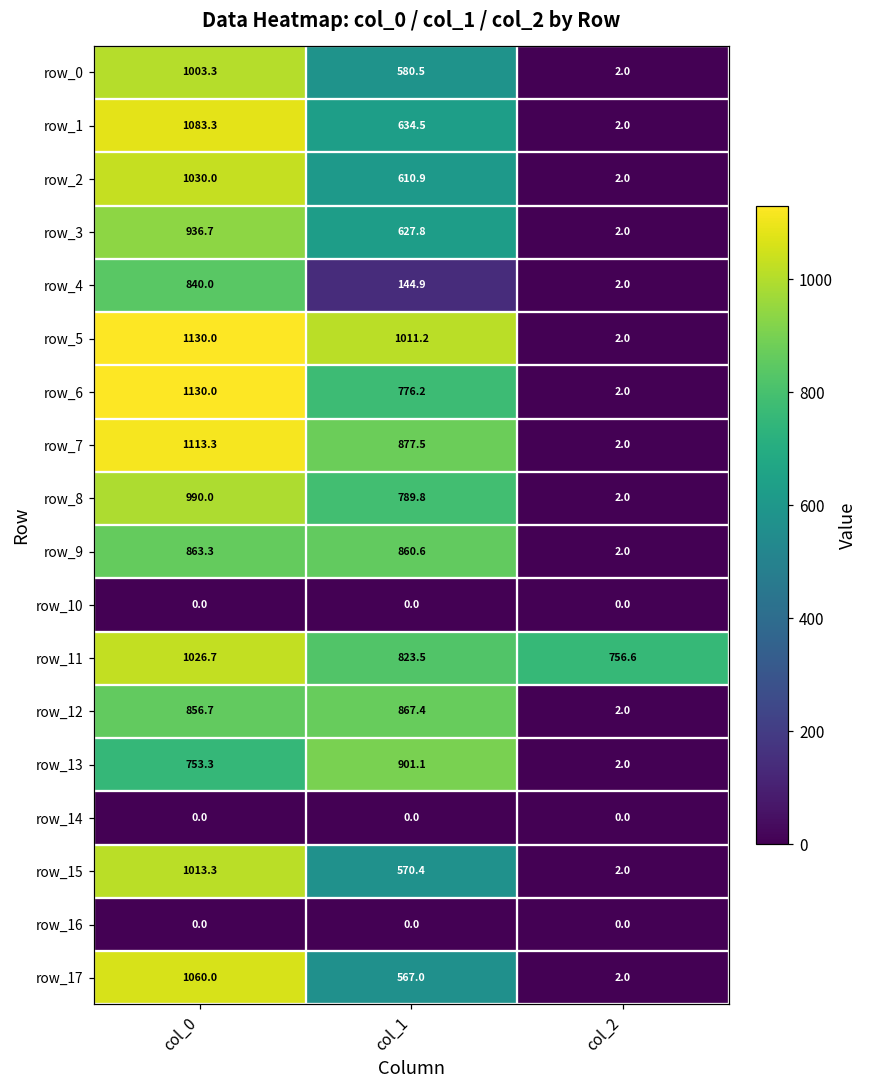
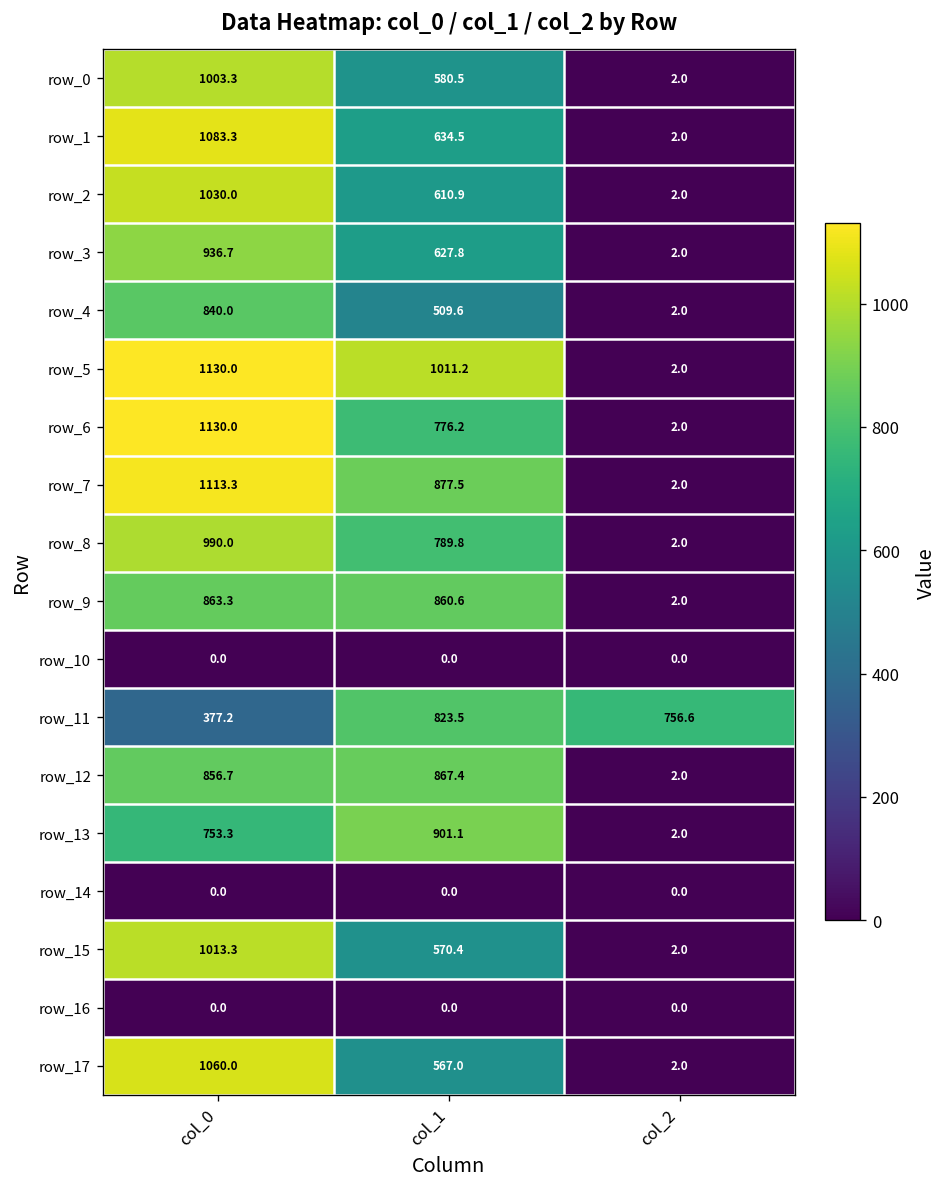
row_4, col_1: 144.9 -> 509.6
row_11, col_0: 1026.7 -> 377.2
